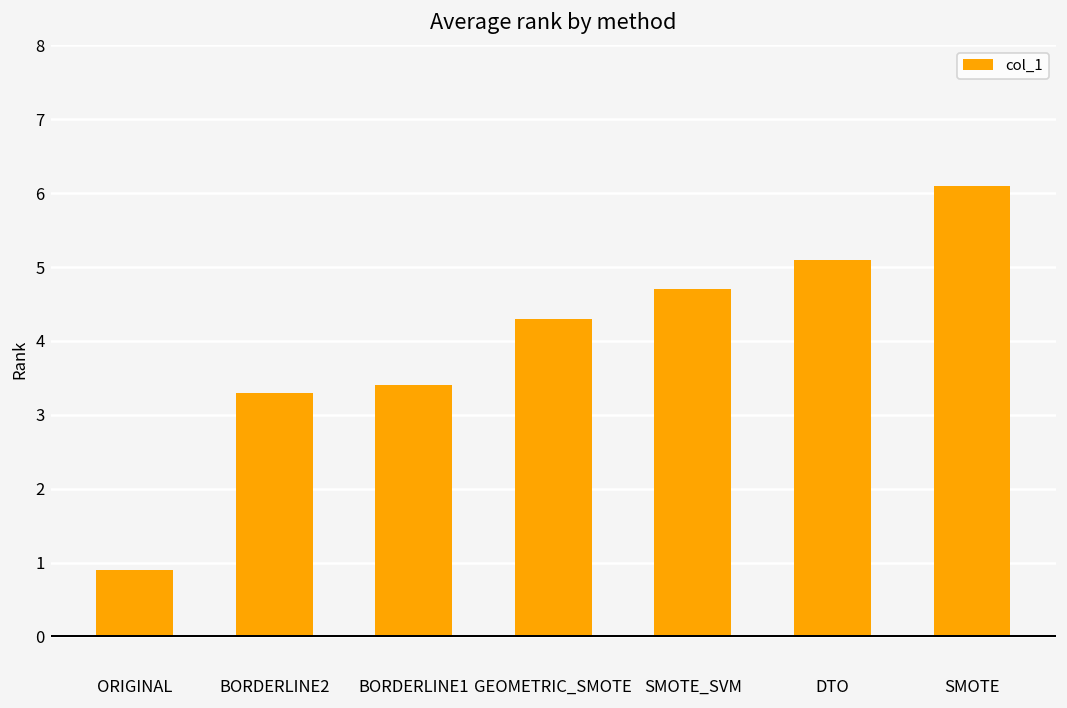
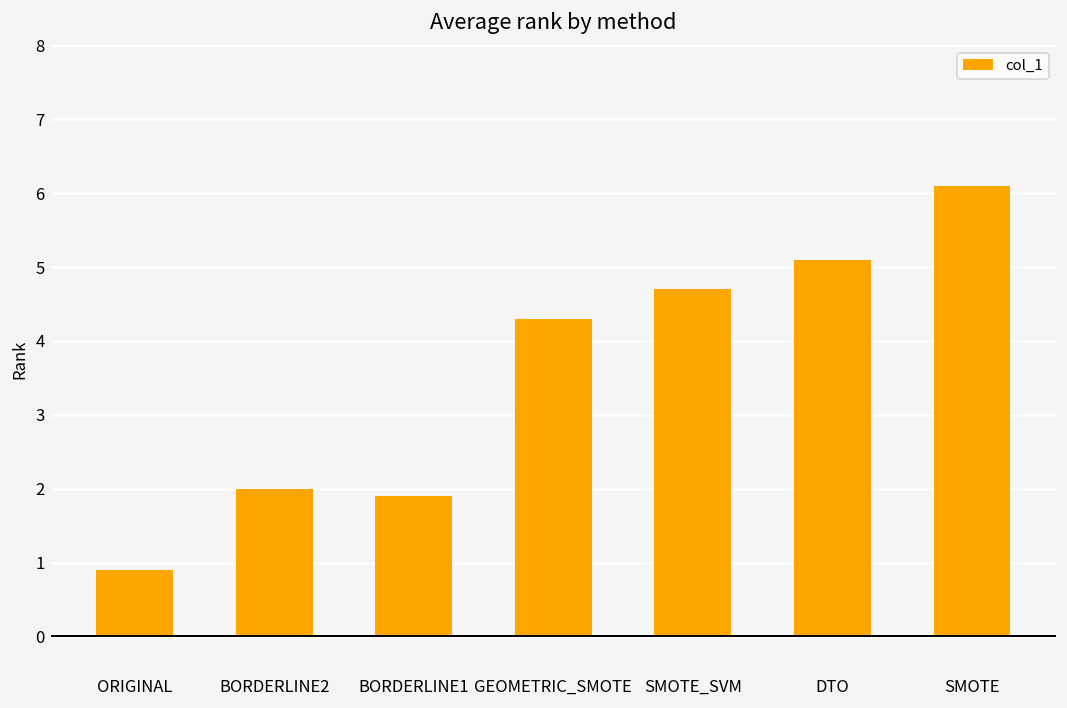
BORDERLINE2: 3.3 -> 2.0
BORDERLINE1: 3.4 -> 1.9
